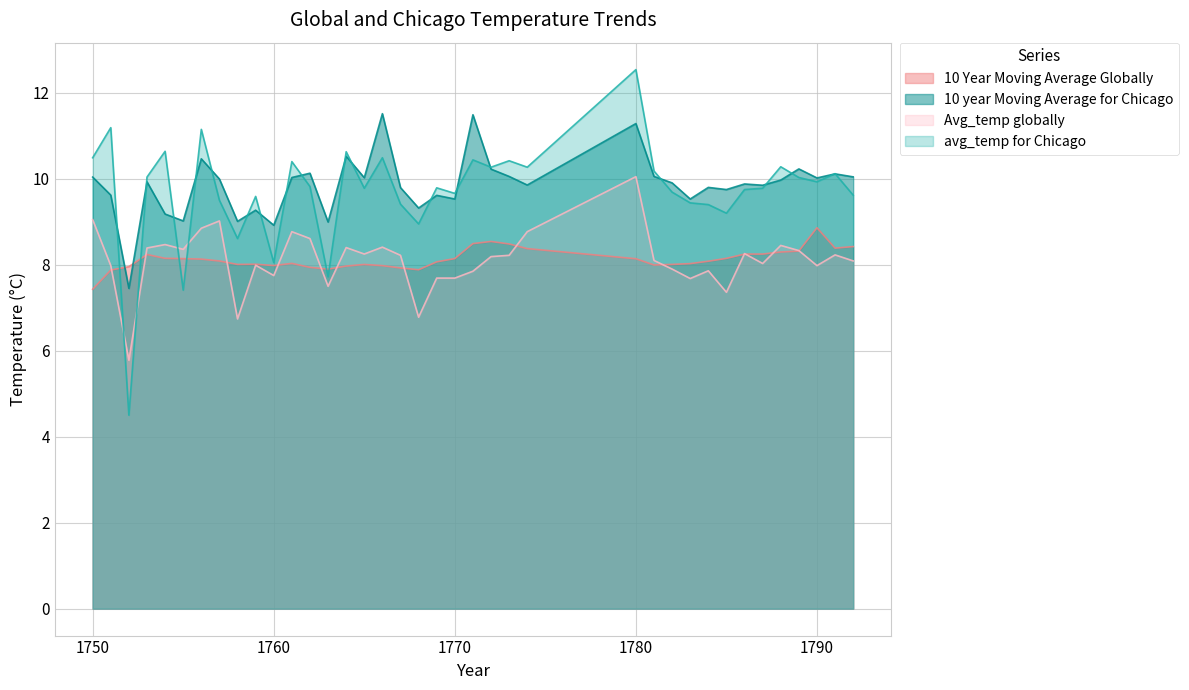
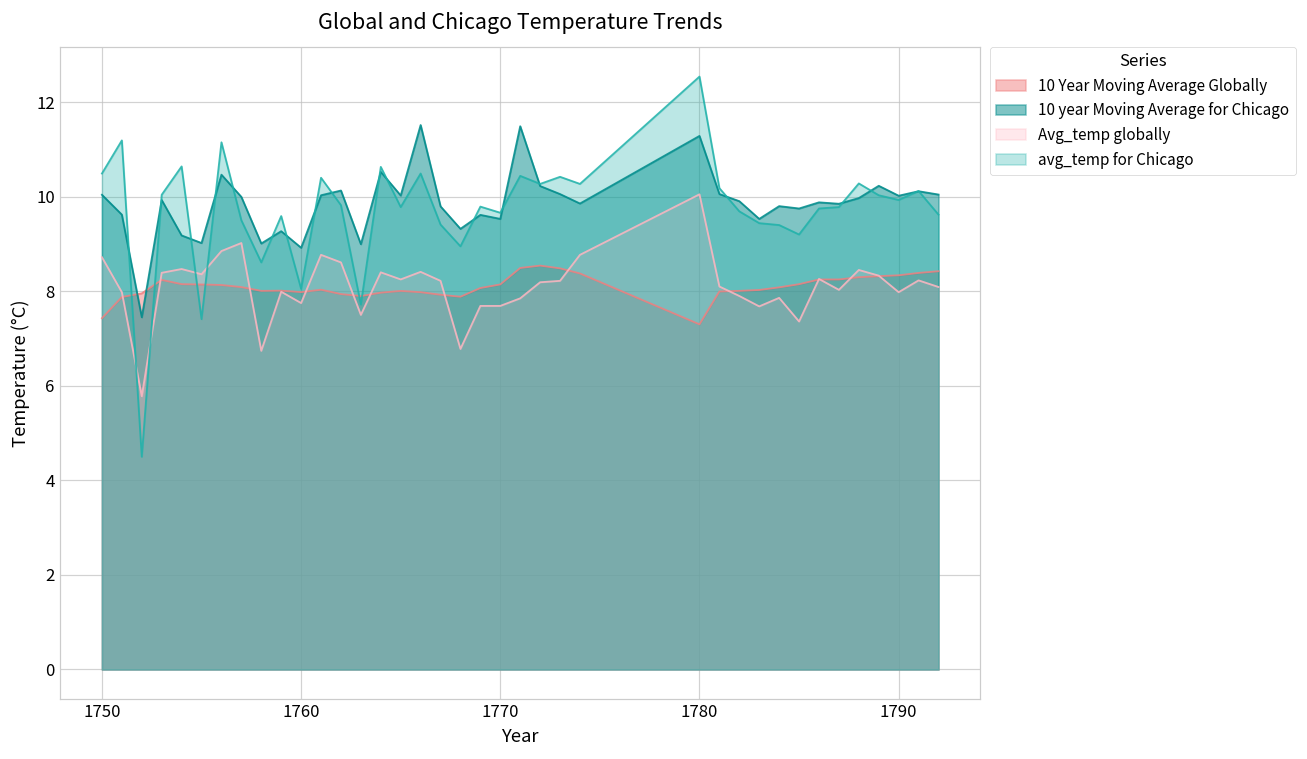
Avg_temp globally, 1750: 9.1 -> 8.7
10 Year Moving Average Globally, 1780: 8.1 -> 7.3
10 Year Moving Average Globally, 1790: 8.9 -> 8.3
